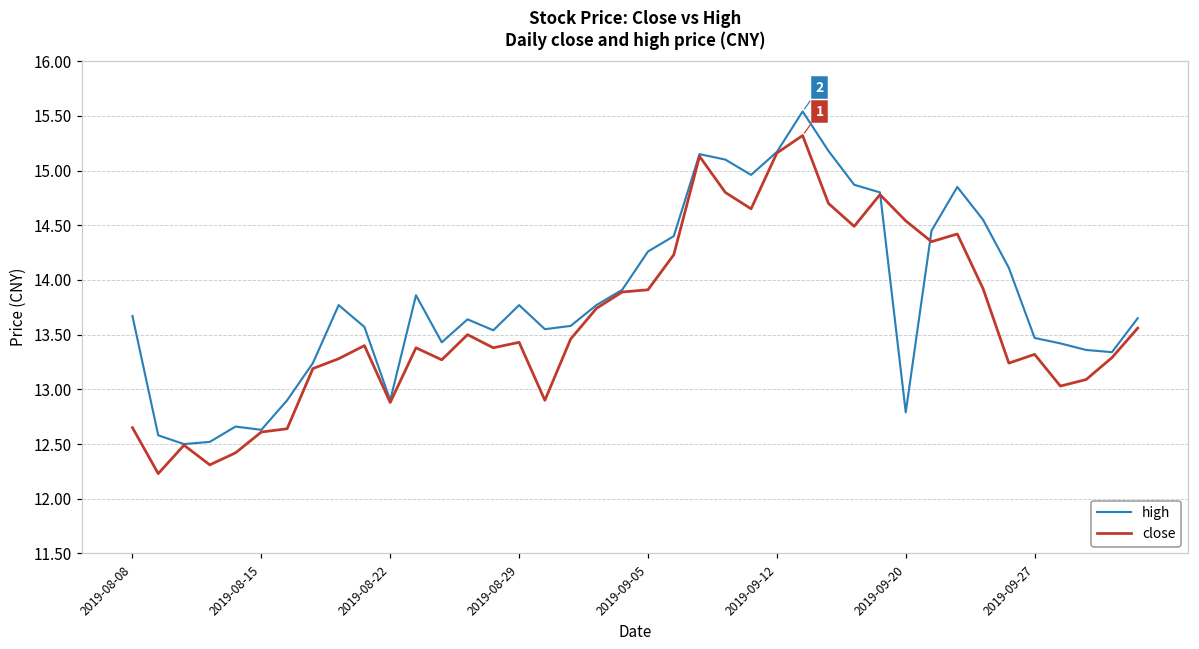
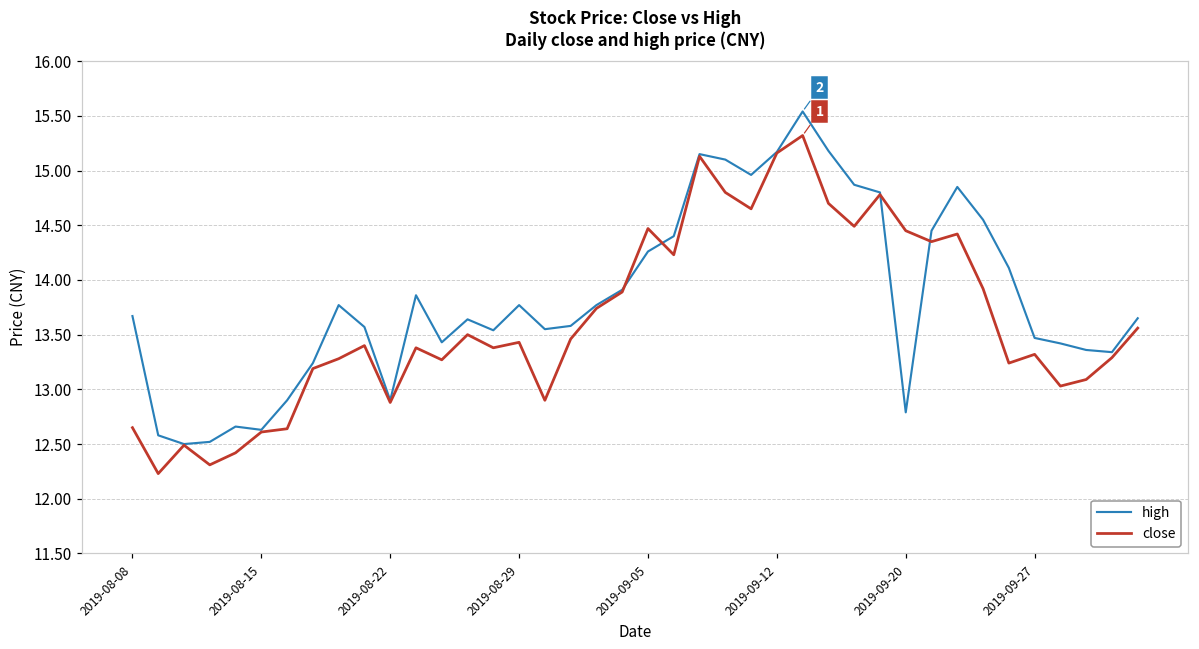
close, 2019-09-05: 13.9 -> 14.5
close, 2019-09-20: 14.54 -> 14.45
